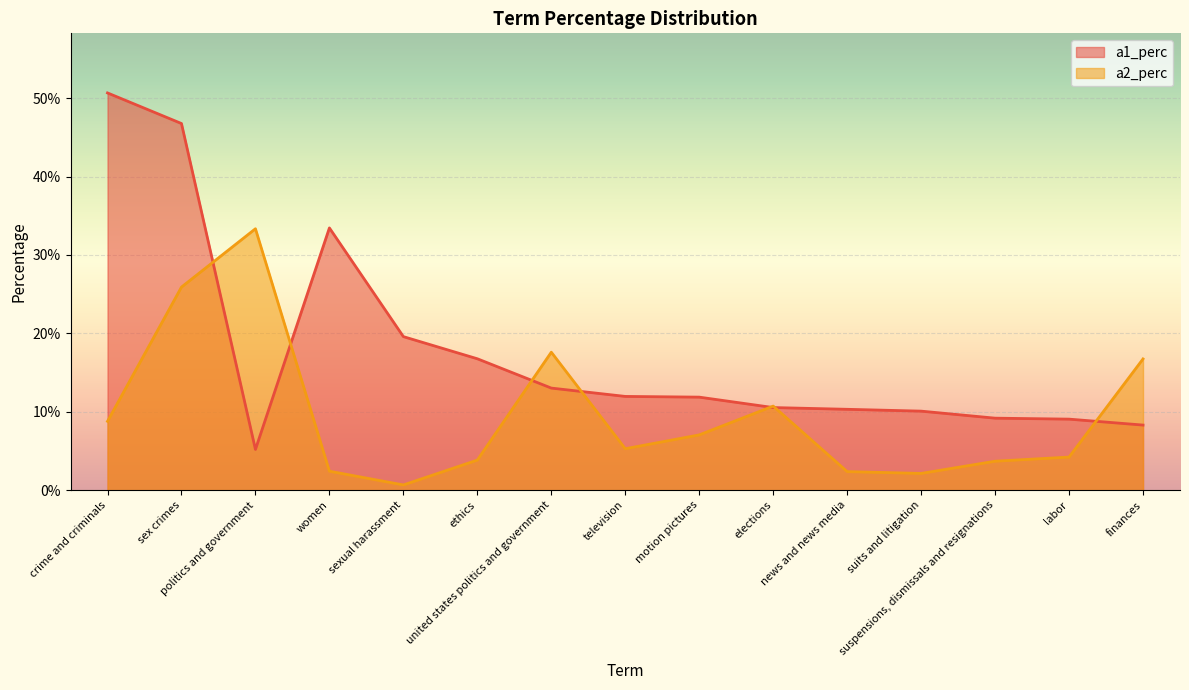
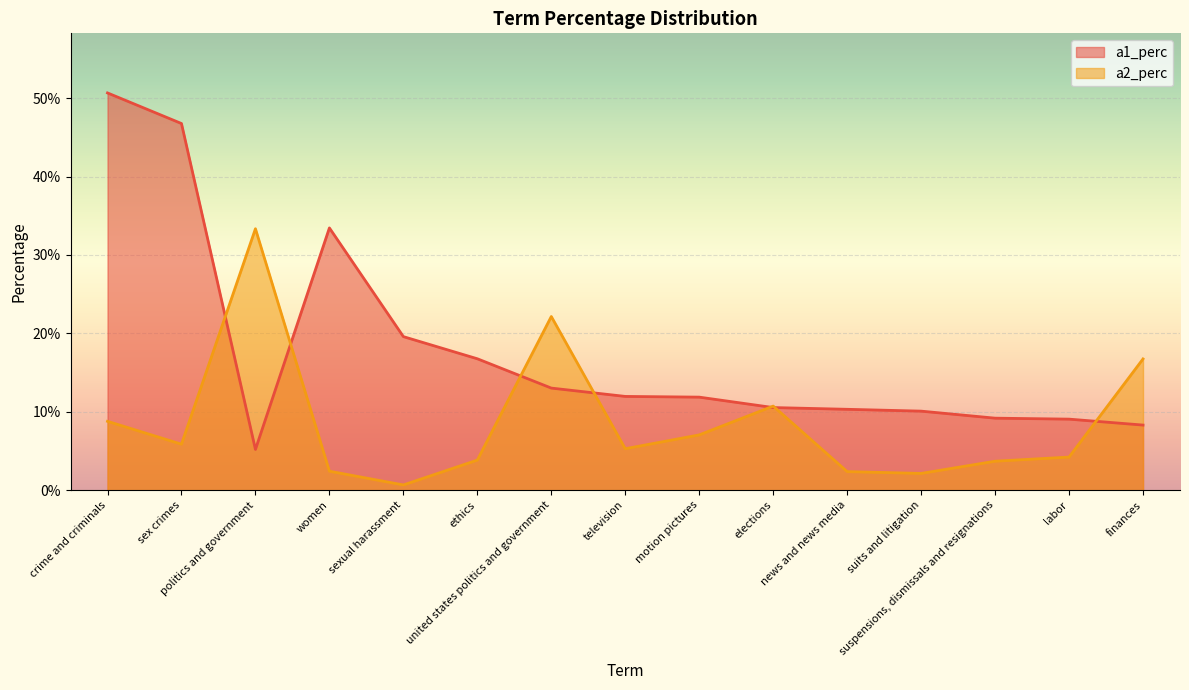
a2_perc, sex crimes: 26% -> 6%
a2_perc, united states politics and government: 18% -> 22%
